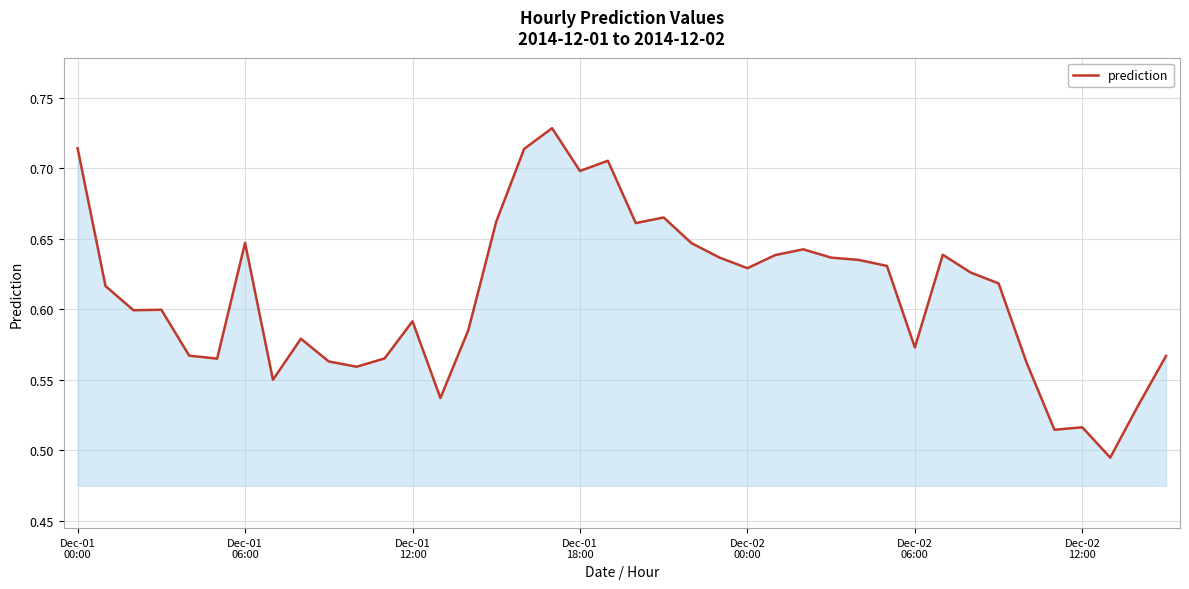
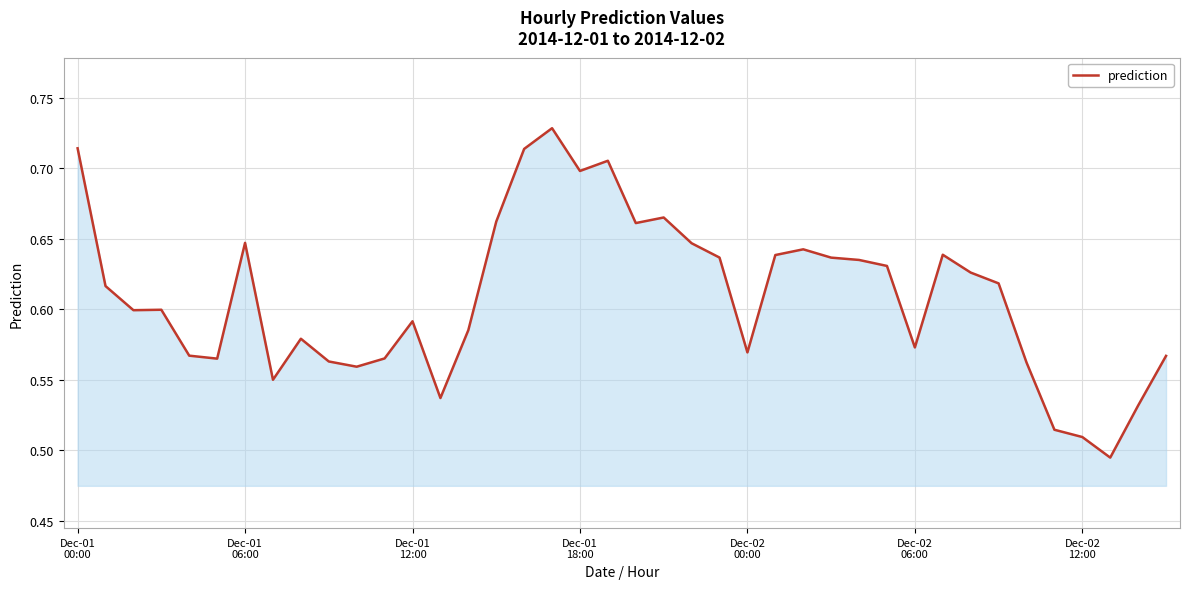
Dec-02 00:00: 0.629 -> 0.570
Dec-02 12:00: 0.516 -> 0.510
